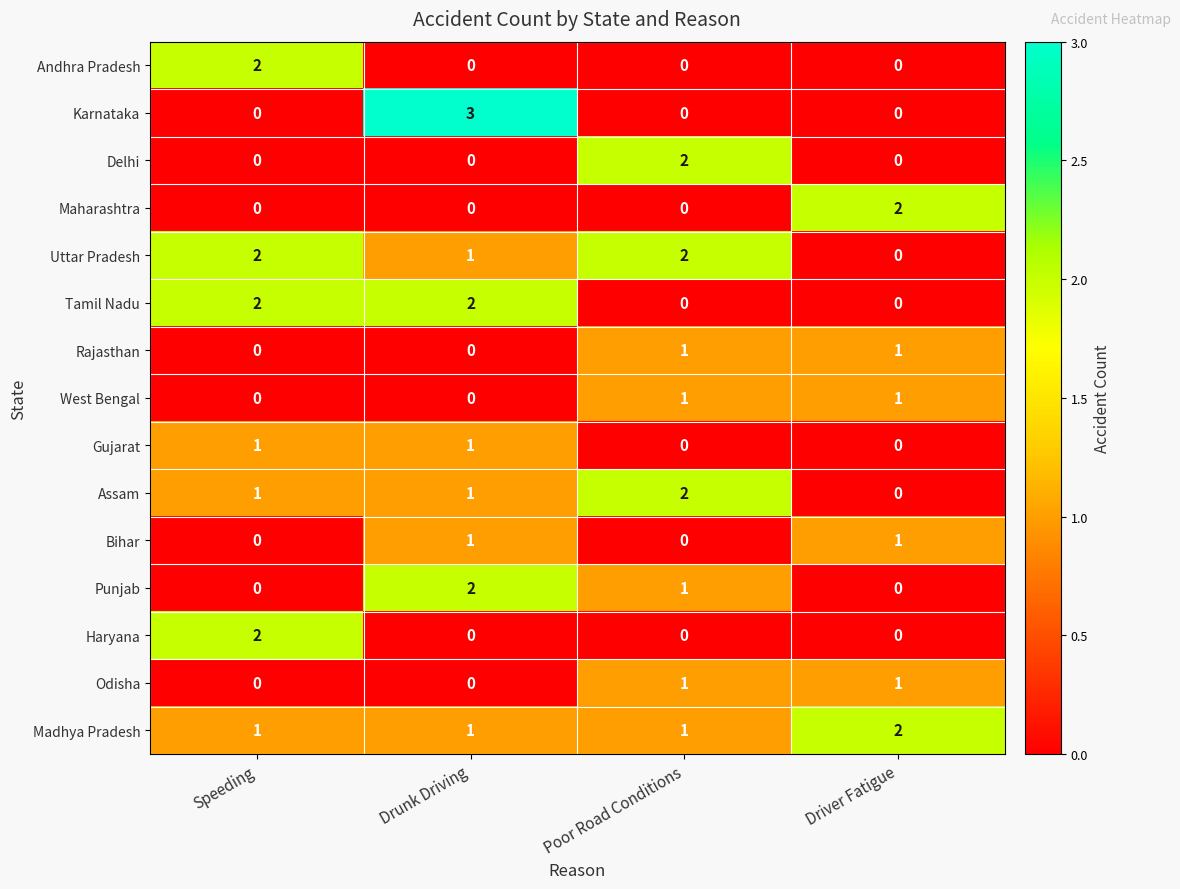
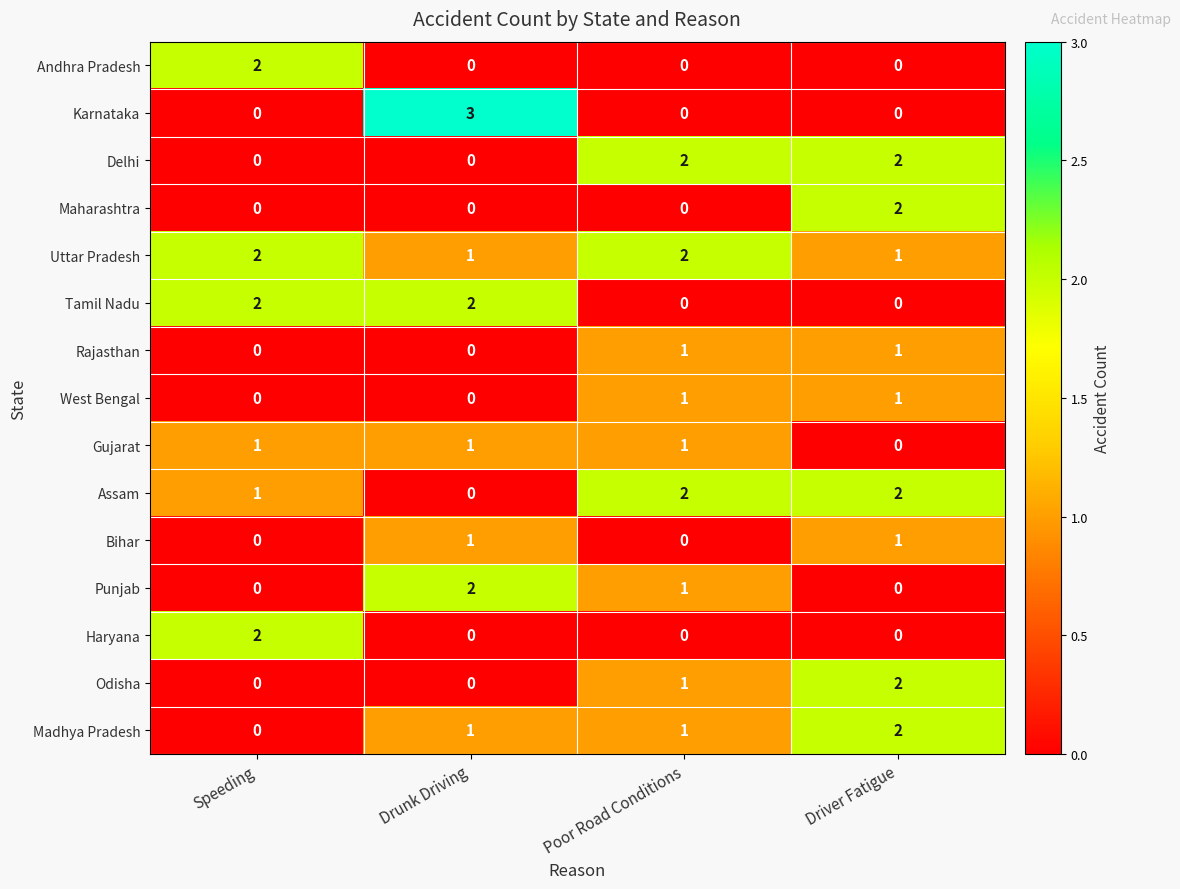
Delhi, Driver Fatigue: 0 -> 2
Uttar Pradesh, Driver Fatigue: 0 -> 1
Gujarat, Poor Road Conditions: 0 -> 1
Assam, Drunk Driving: 1 -> 0
Assam, Driver Fatigue: 0 -> 2
Odisha, Driver Fatigue: 1 -> 2
Madhya Pradesh, Speeding: 1 -> 0
